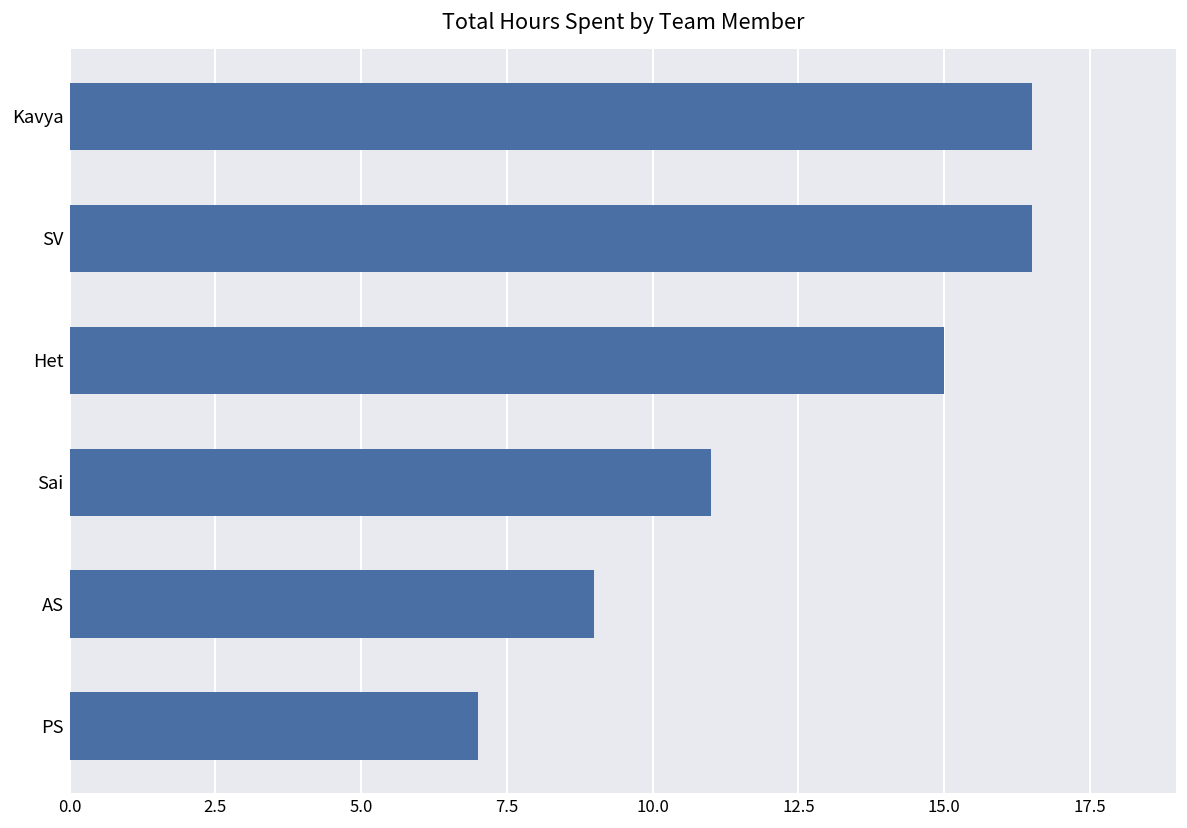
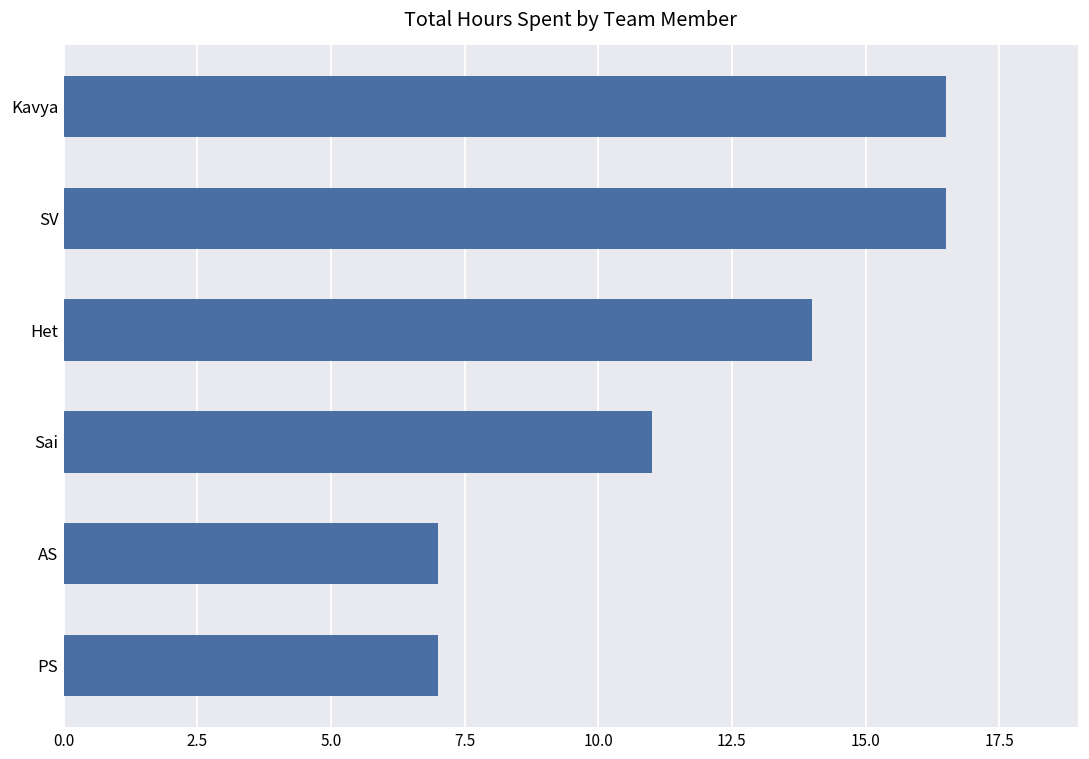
Het: 15 -> 14
AS: 9 -> 7
